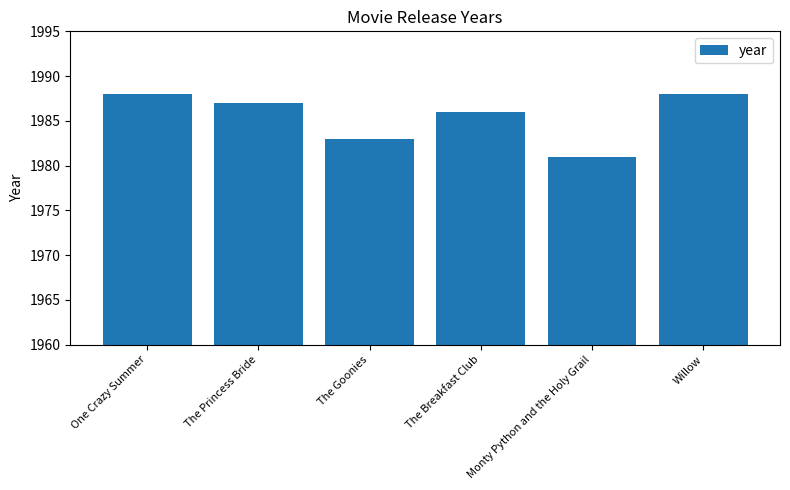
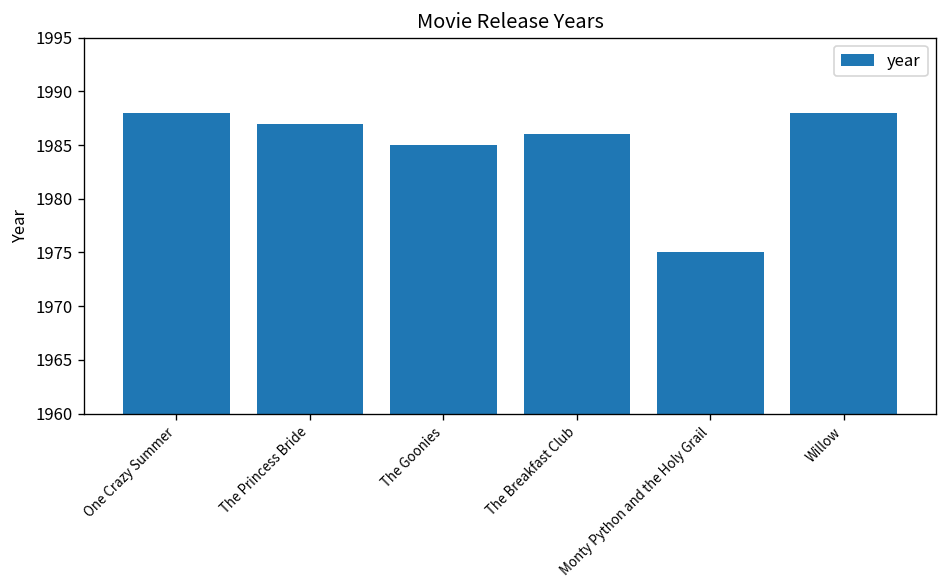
The Goonies: 1983 -> 1985
Monty Python and the Holy Grail: 1981 -> 1975
